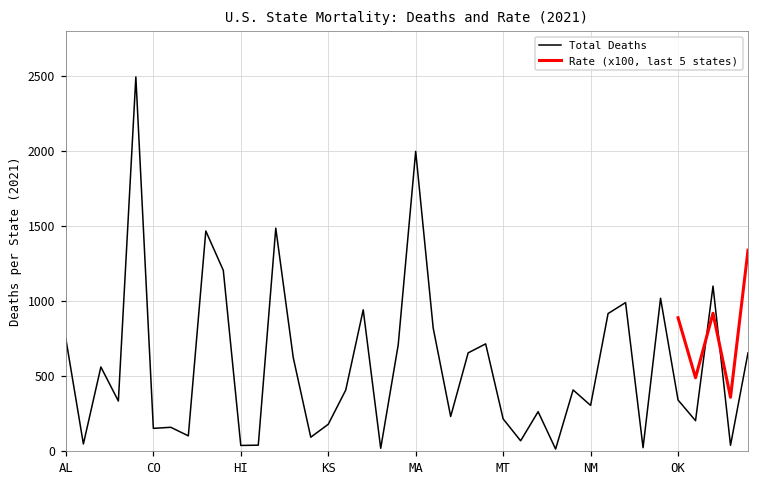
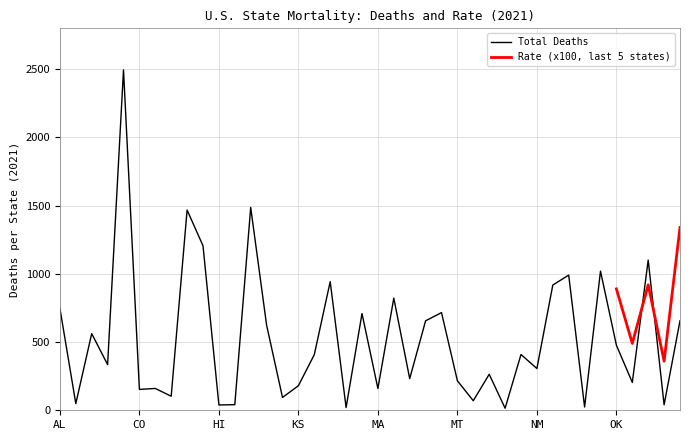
Total Deaths, MA: 2000 -> 160
Total Deaths, OK: 340 -> 480
